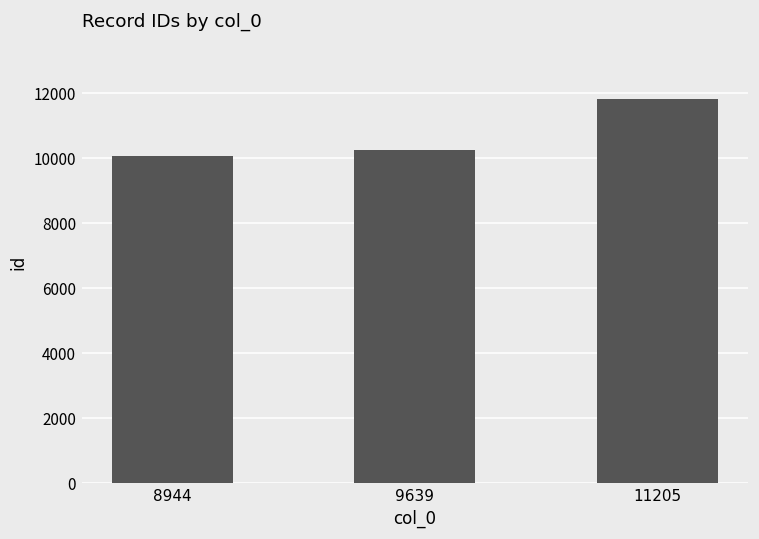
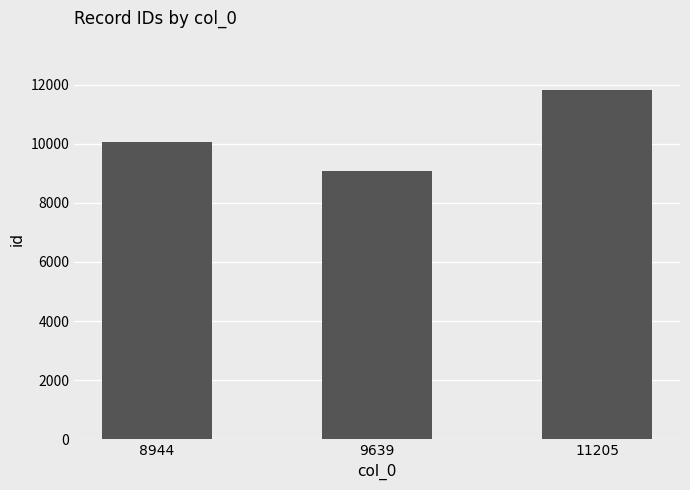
9639: 10200 -> 9100
